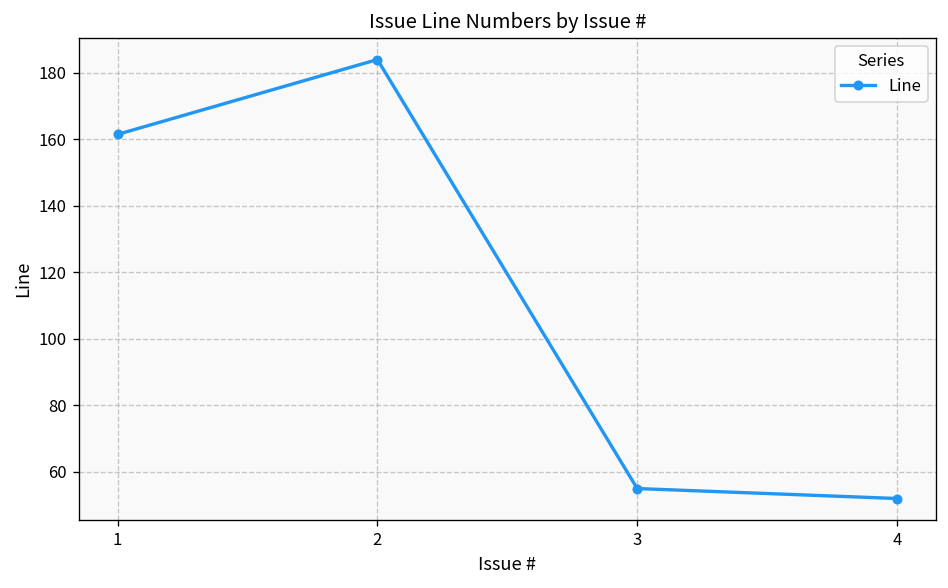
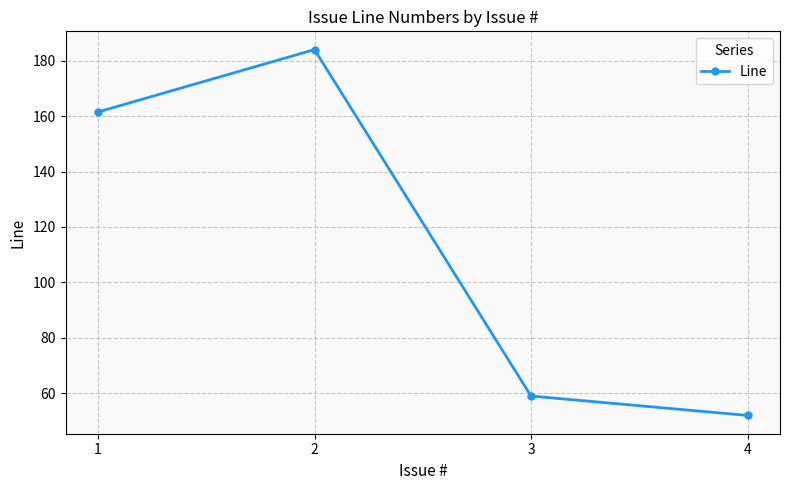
3: 55 -> 59
